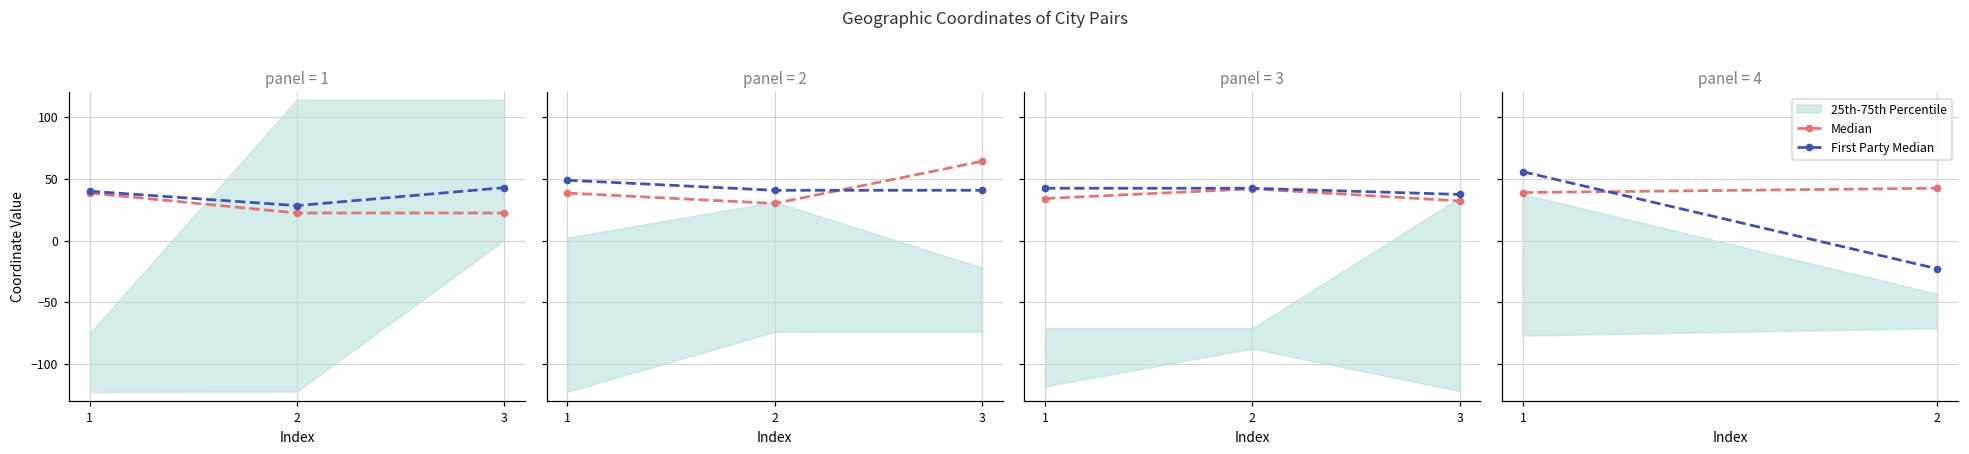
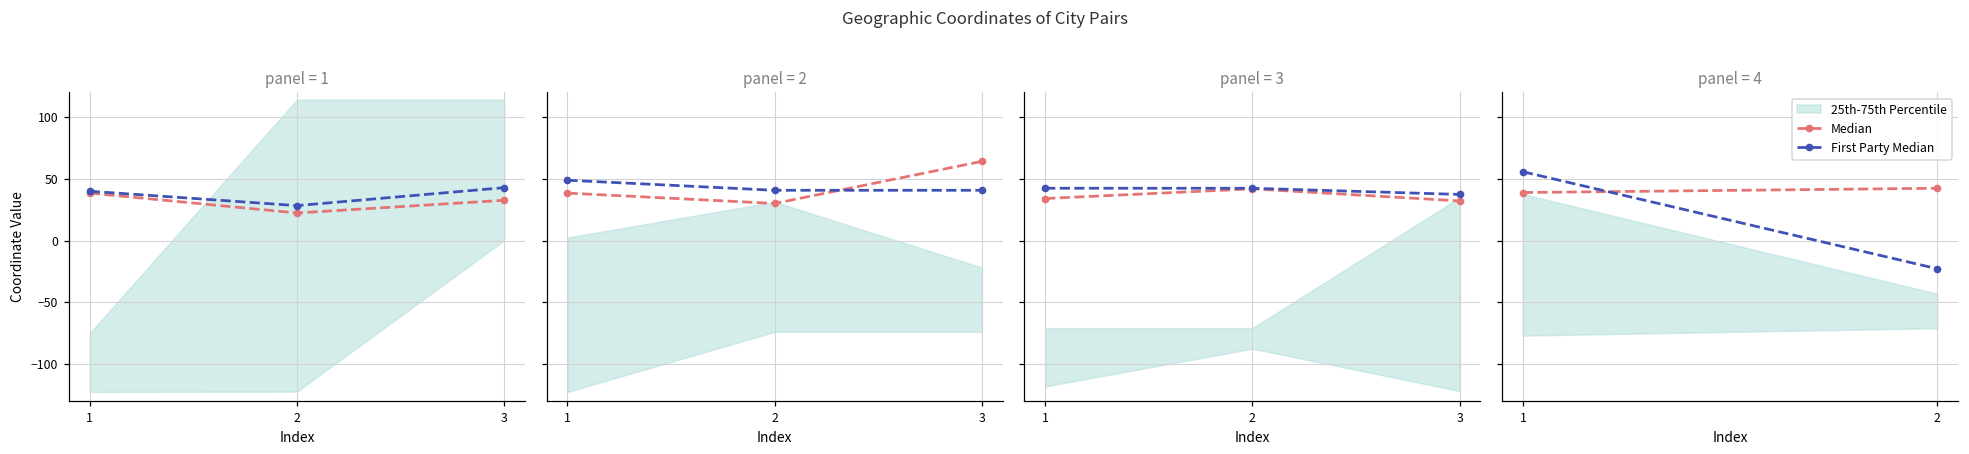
panel = 1, Median, 3: 22 -> 33
